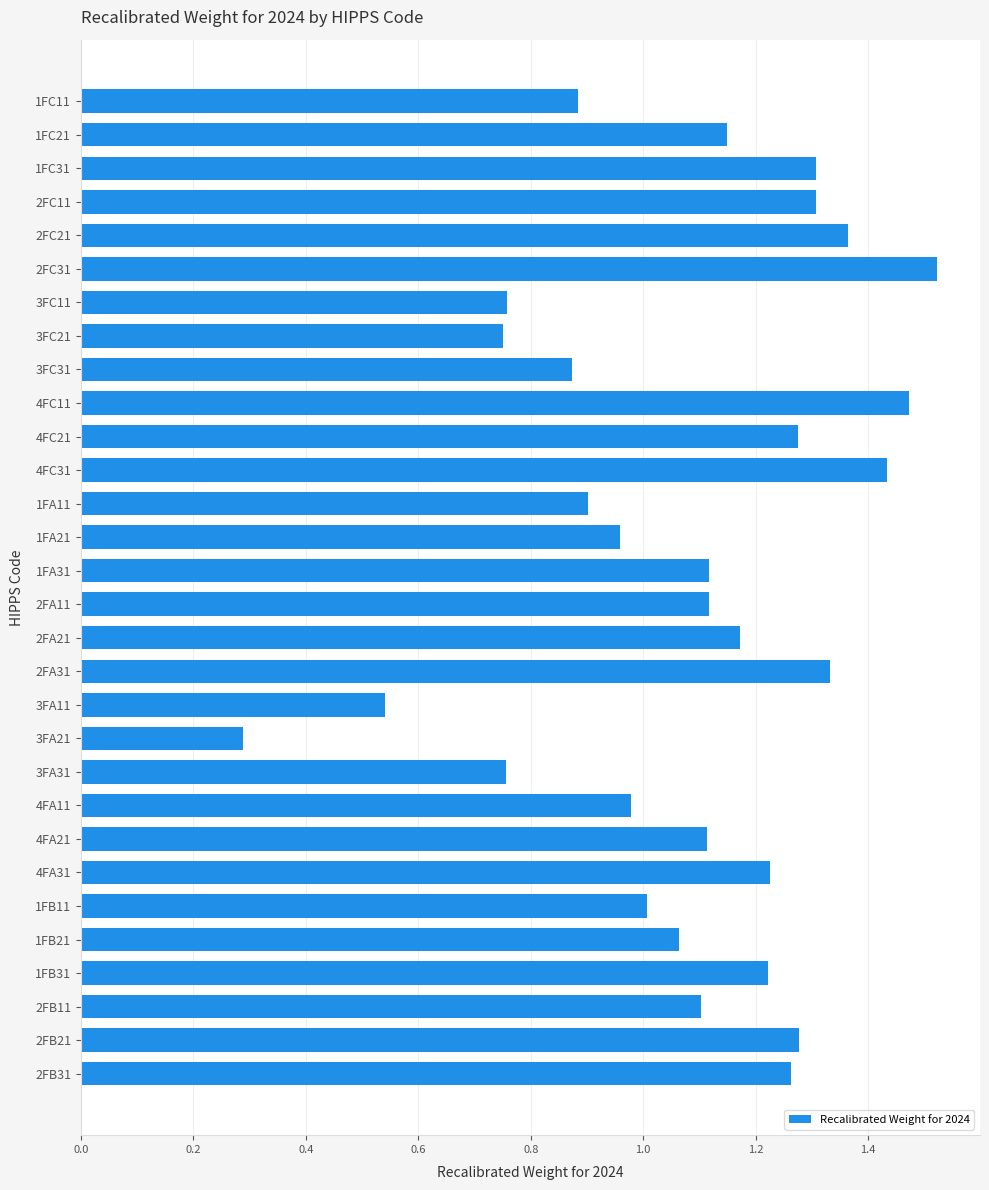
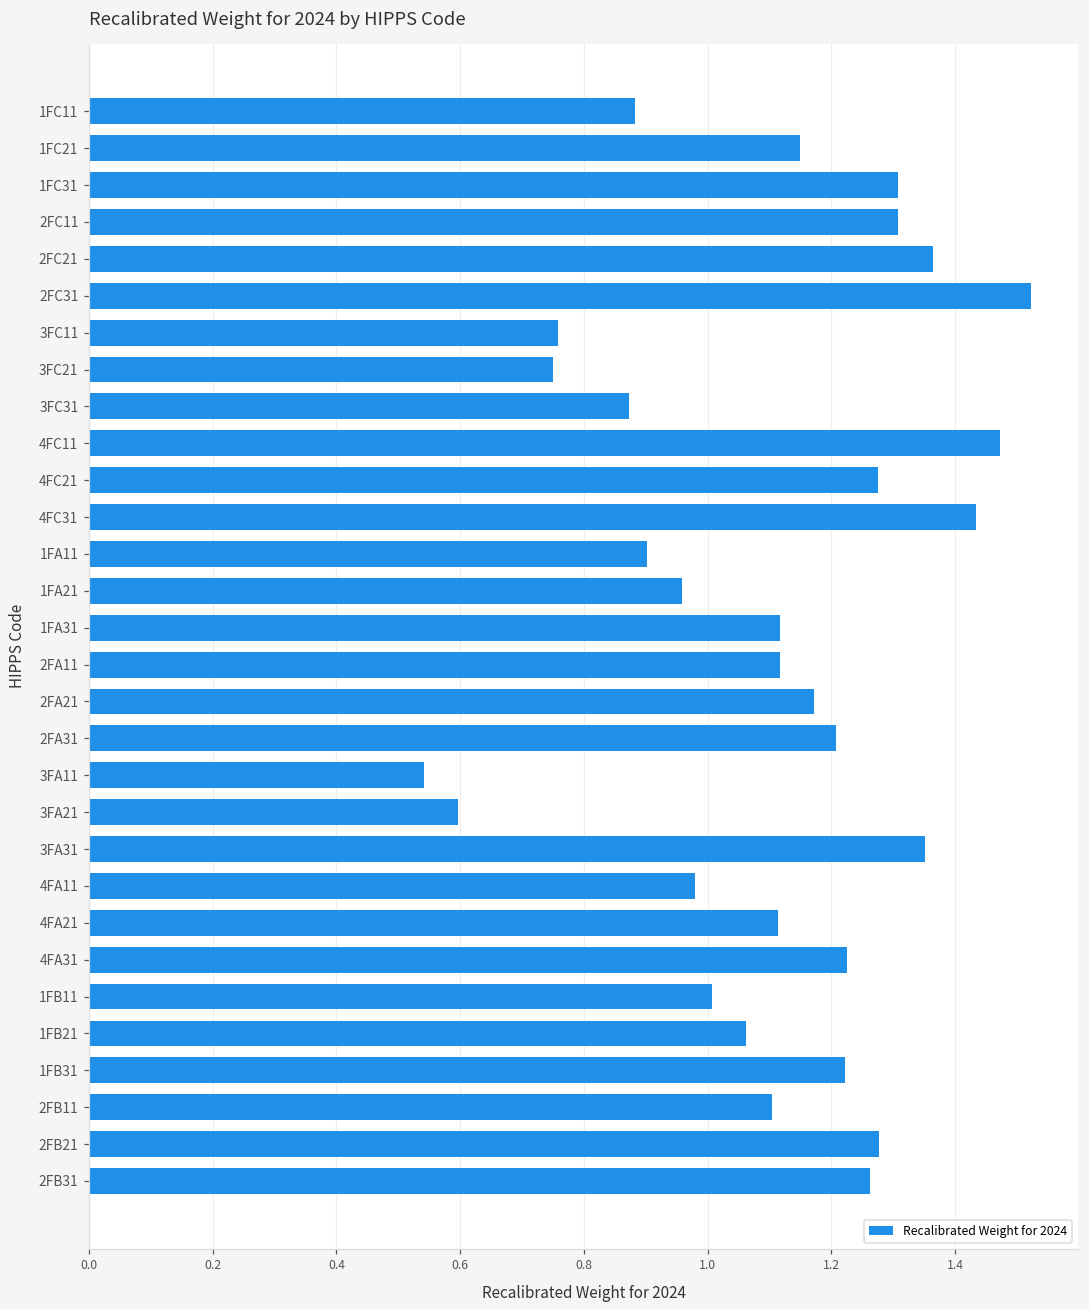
2FA31: 1.33 -> 1.21
3FA21: 0.29 -> 0.60
3FA31: 0.76 -> 1.35
